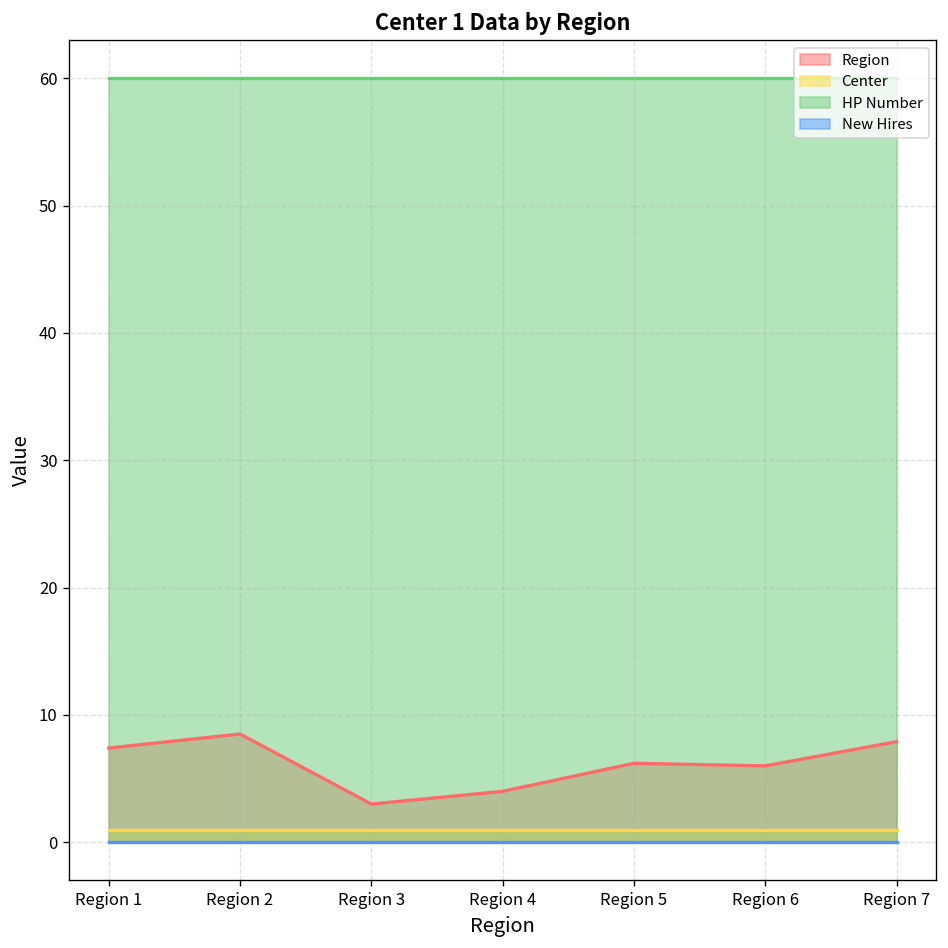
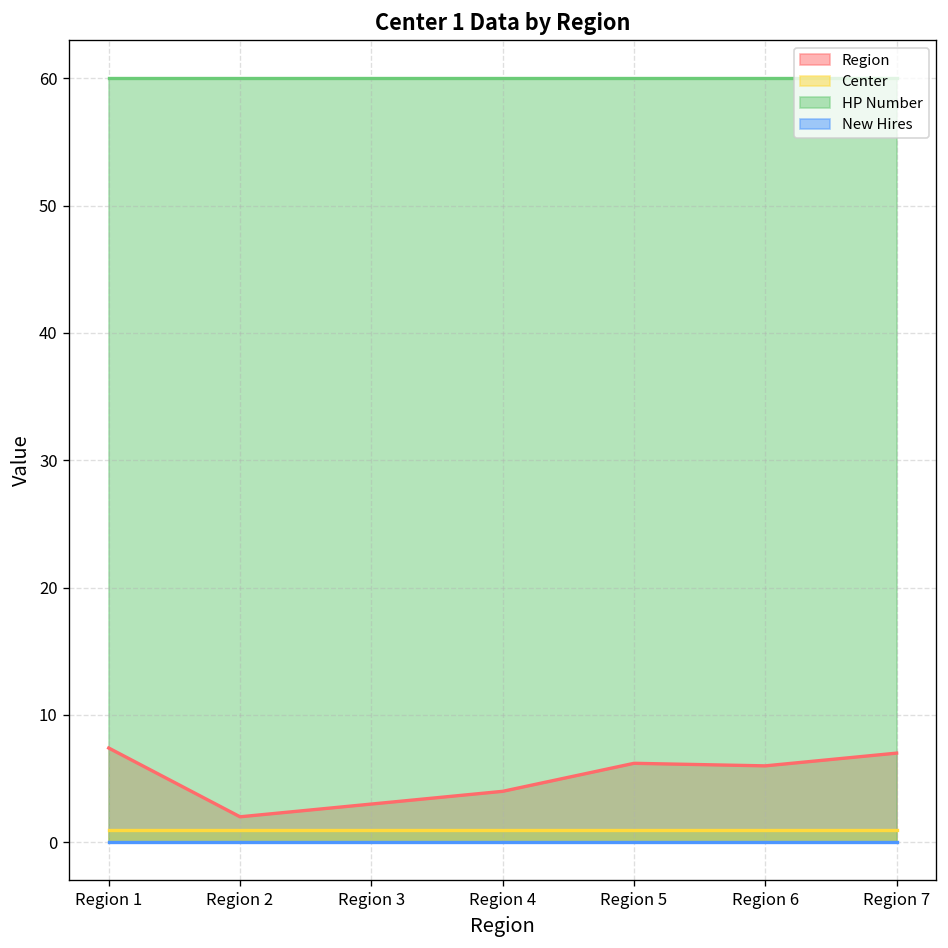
Region, Region 2: 8.5 -> 2.0
Region, Region 7: 7.9 -> 7.0
